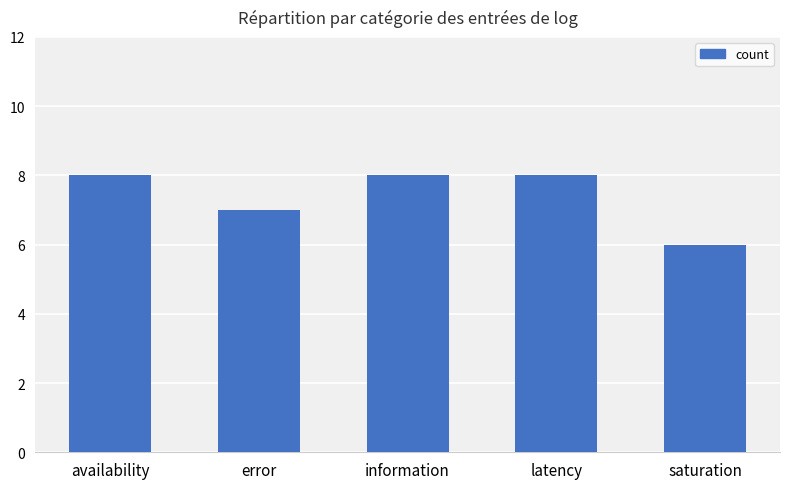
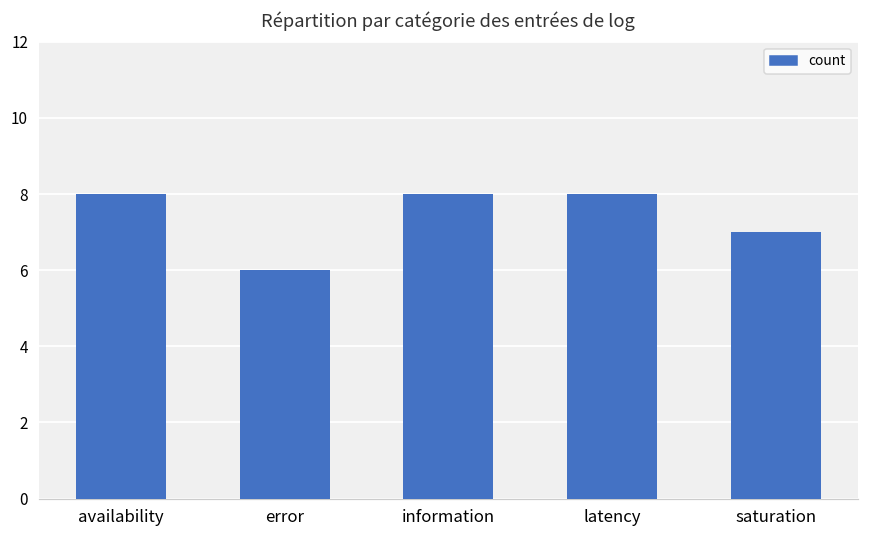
error: 7 -> 6
saturation: 6 -> 7
